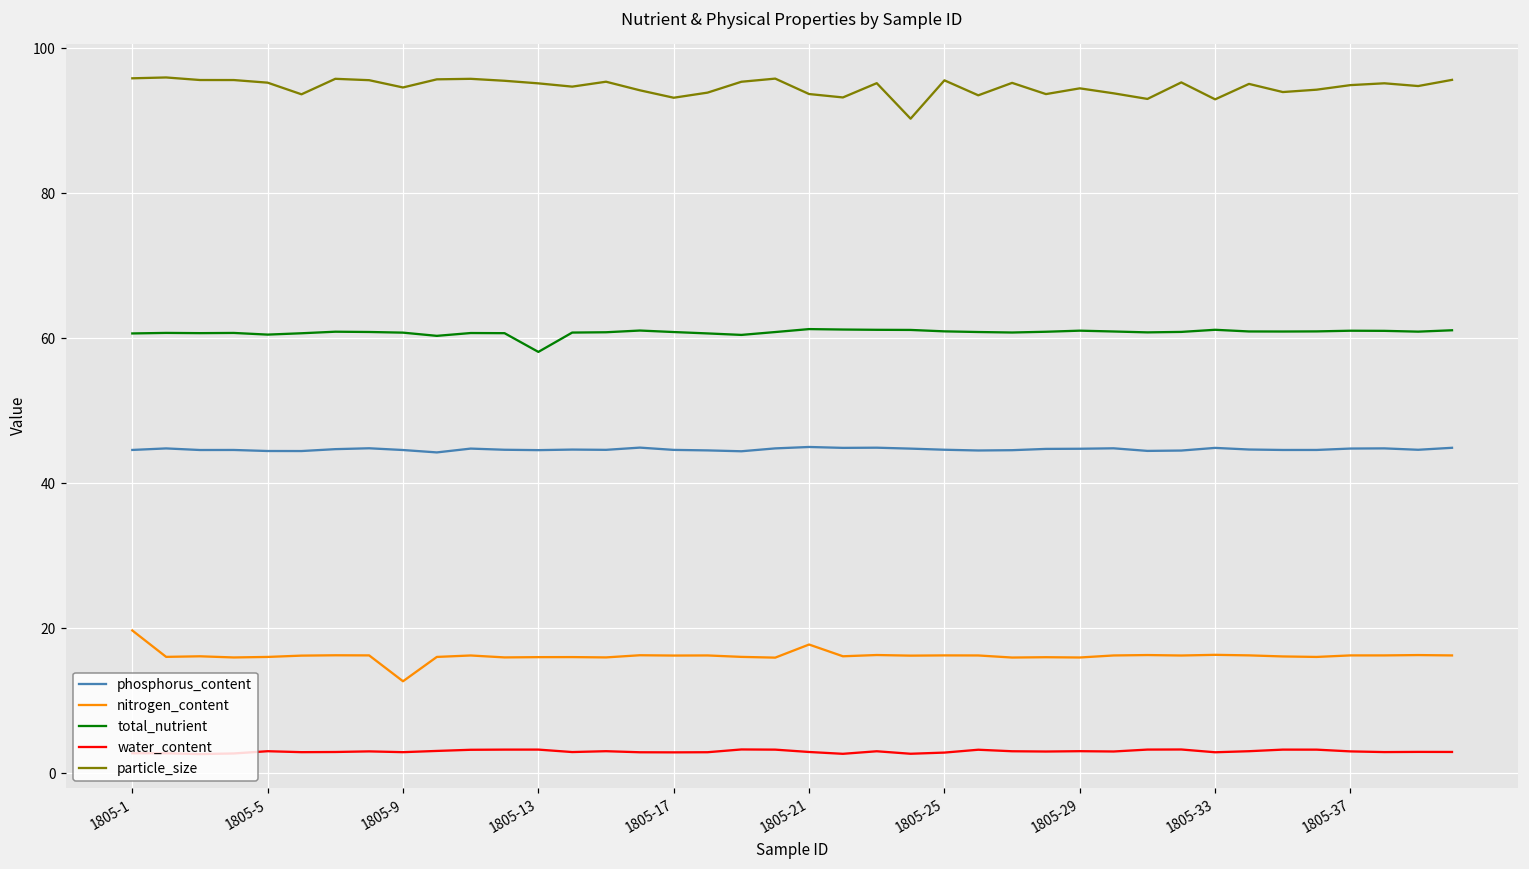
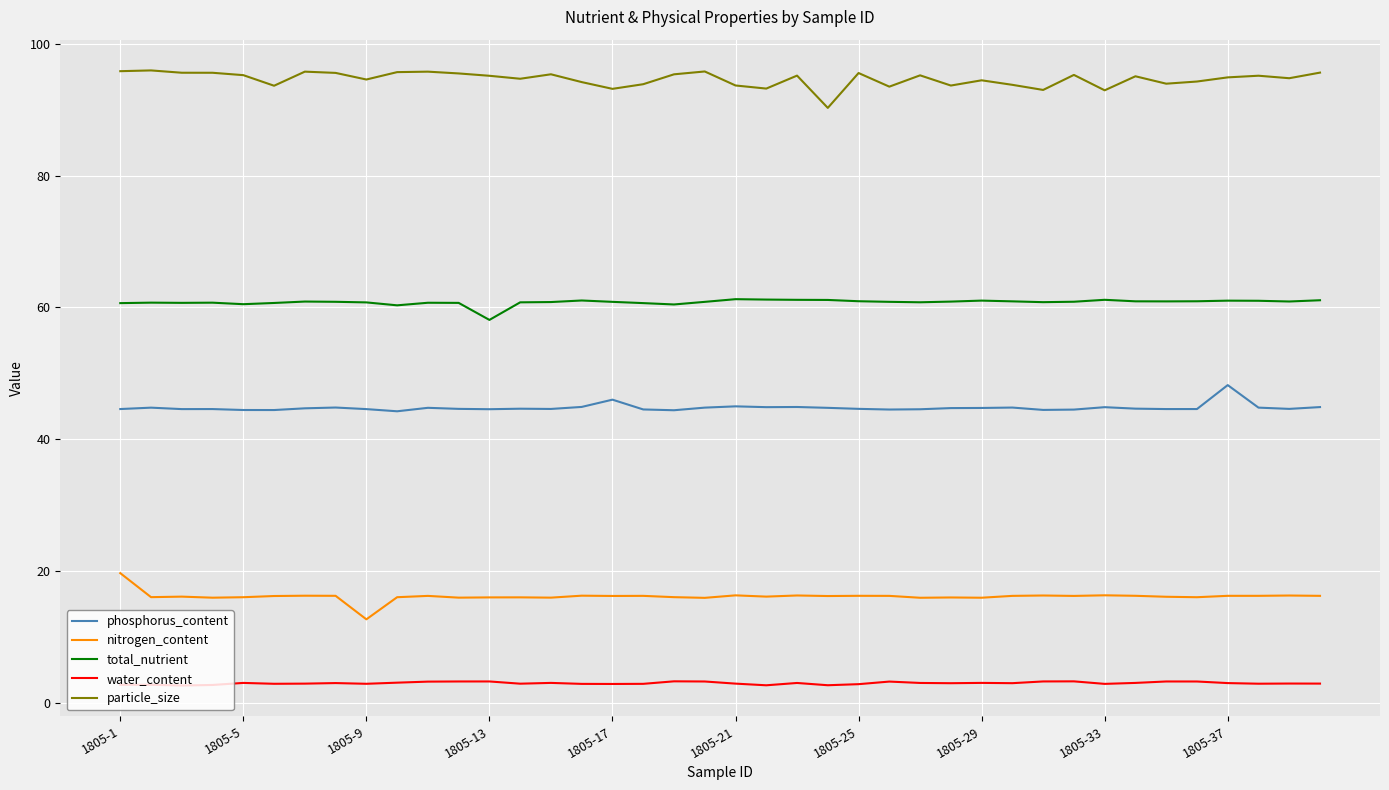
phosphorus_content, 1805-17: 45 -> 46
nitrogen_content, 1805-21: 18 -> 16
phosphorus_content, 1805-37: 45 -> 48
